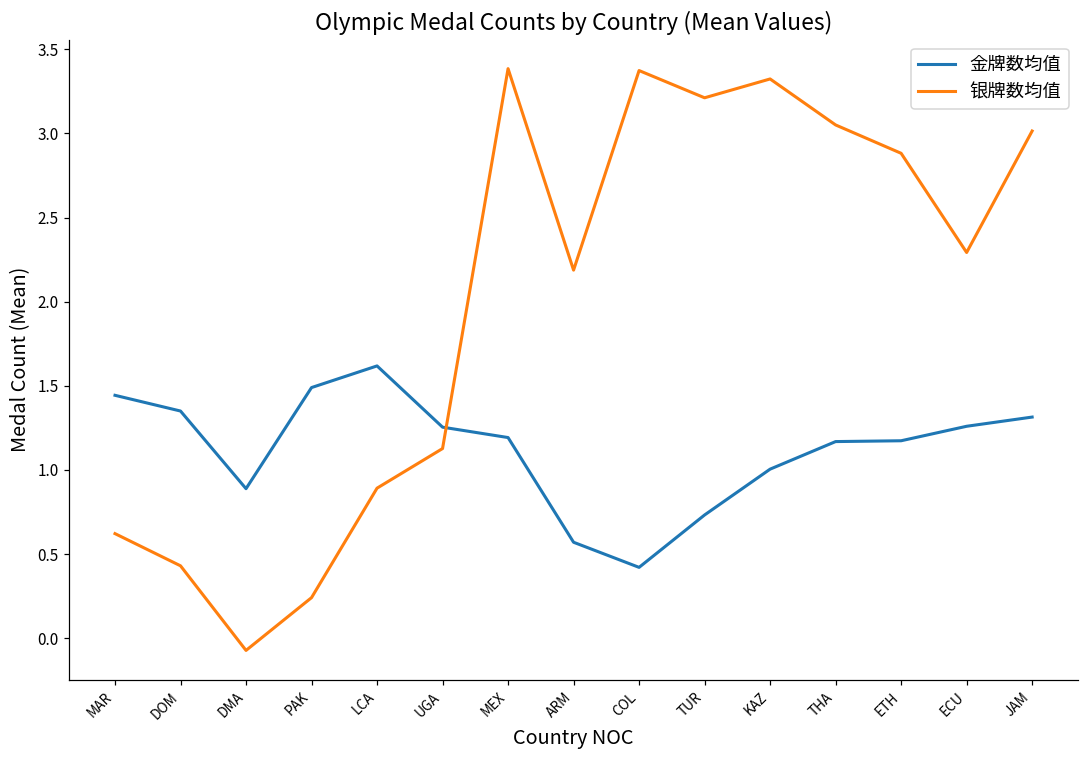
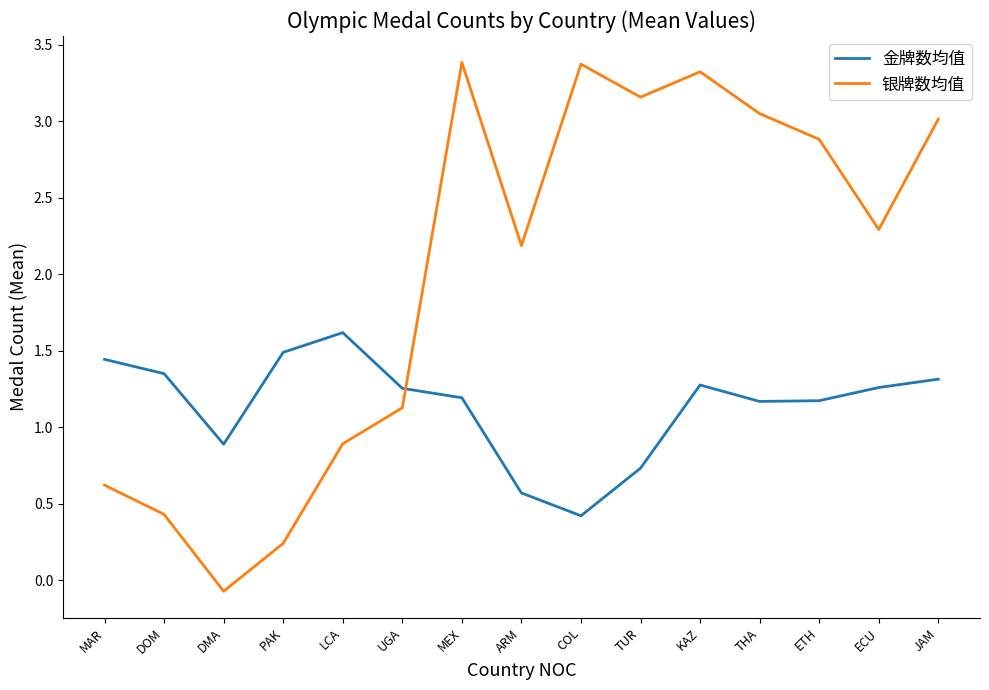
银牌数均值, TUR: 3.21 -> 3.16
金牌数均值, KAZ: 1.00 -> 1.28
